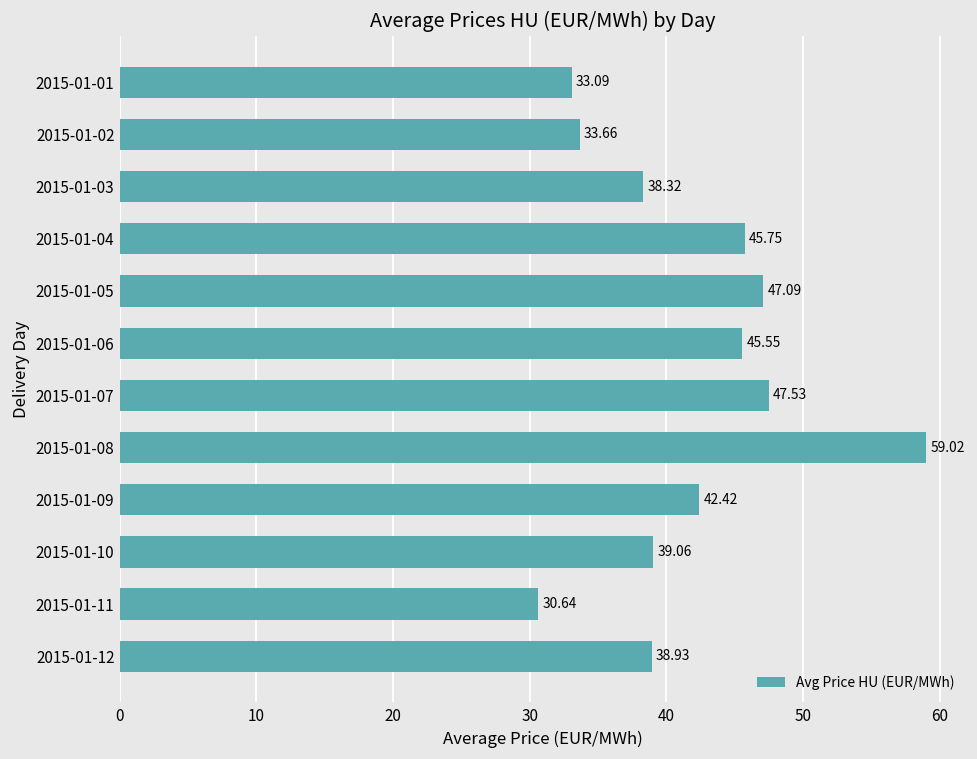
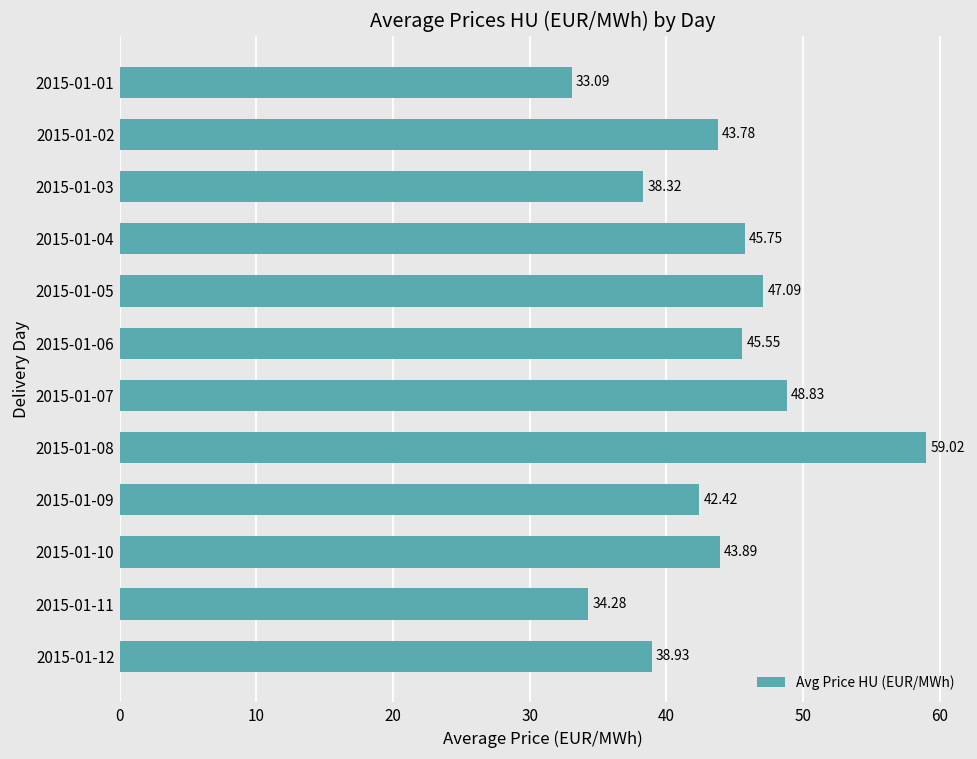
2015-01-02: 33.66 -> 43.78
2015-01-07: 47.53 -> 48.83
2015-01-10: 39.06 -> 43.89
2015-01-11: 30.64 -> 34.28
